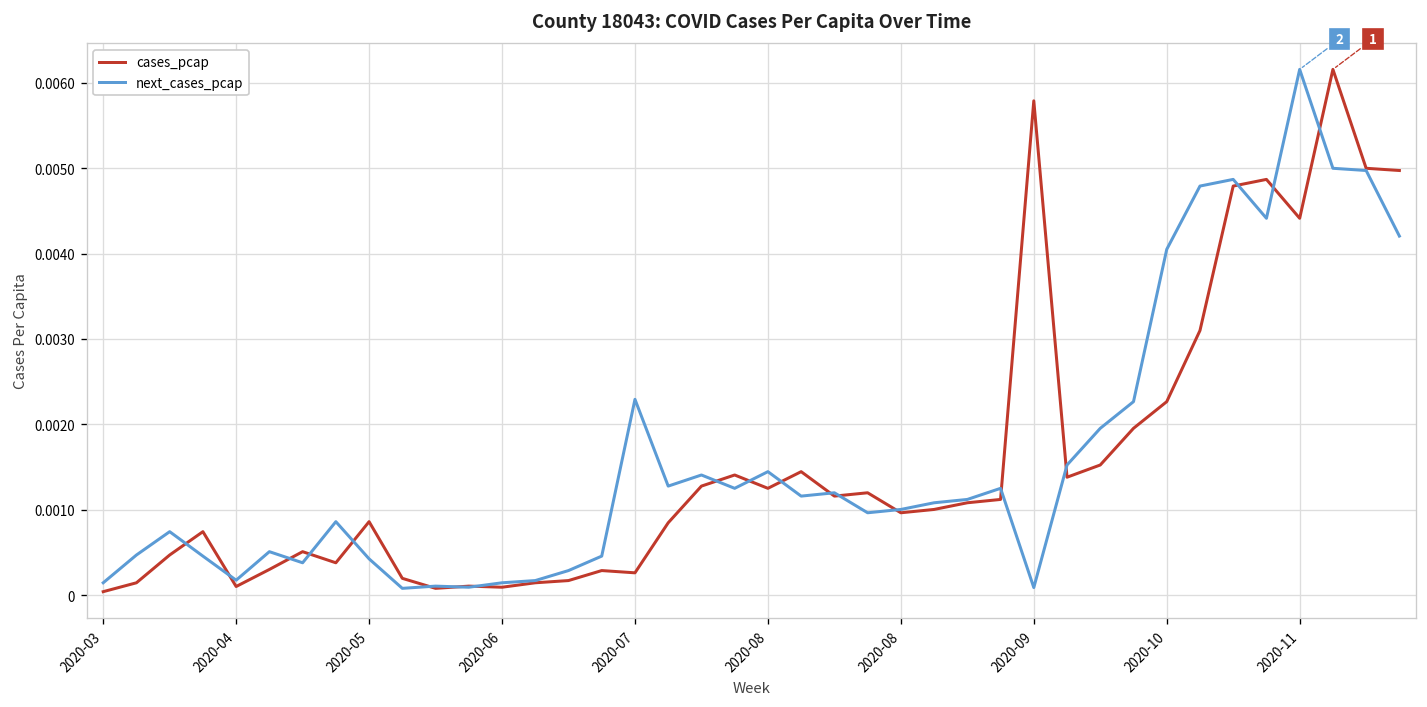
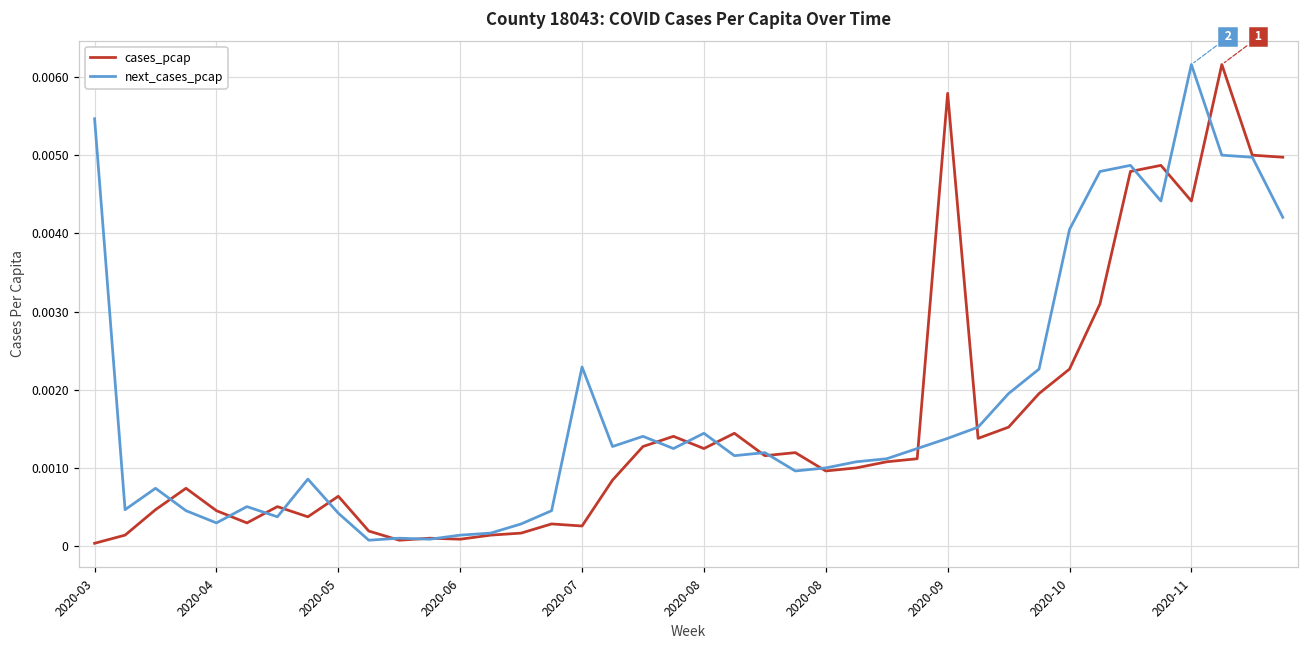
next_cases_pcap, 2020-03: 0.0001 -> 0.0055
cases_pcap, 2020-04: 0.0001 -> 0.0005
next_cases_pcap, 2020-04: 0.0002 -> 0.0003
cases_pcap, 2020-05: 0.0009 -> 0.0006
next_cases_pcap, 2020-09: 0.0001 -> 0.0014
